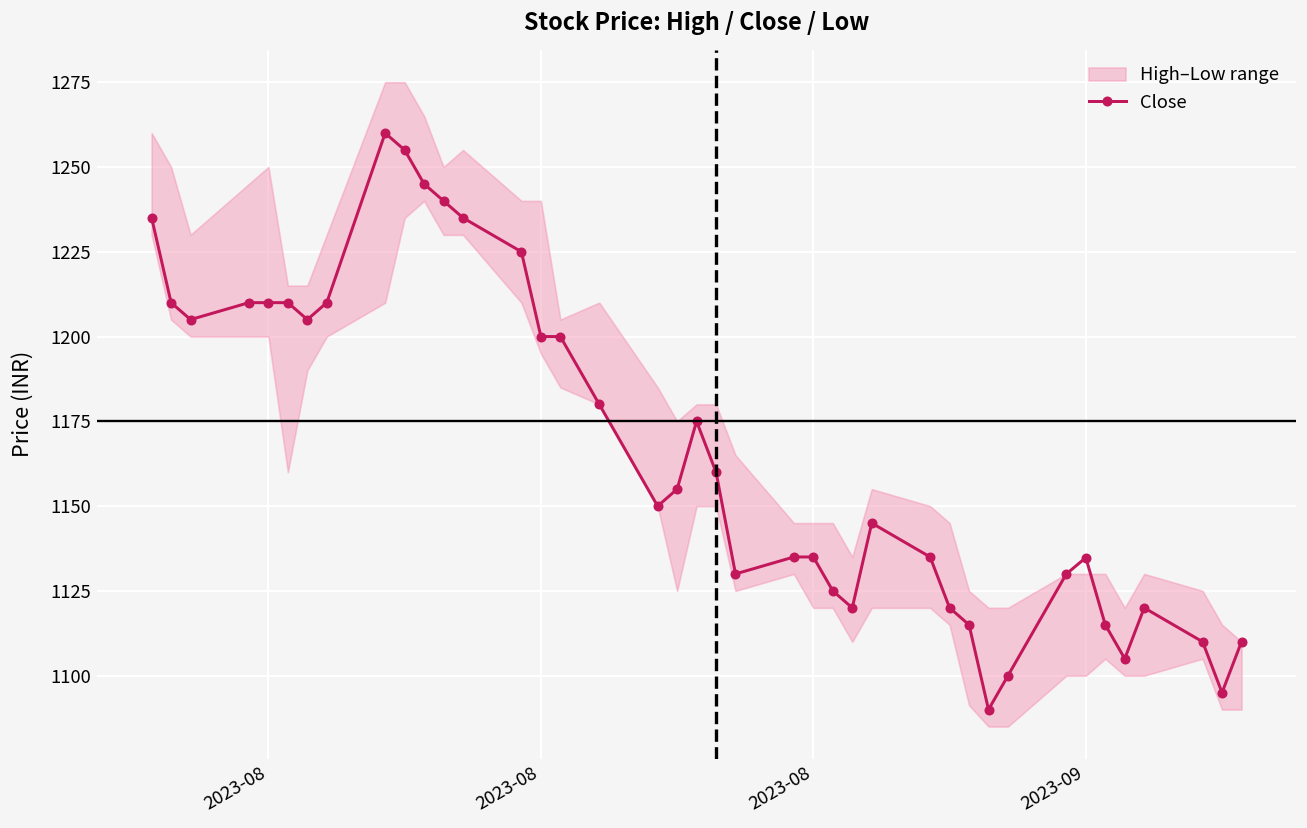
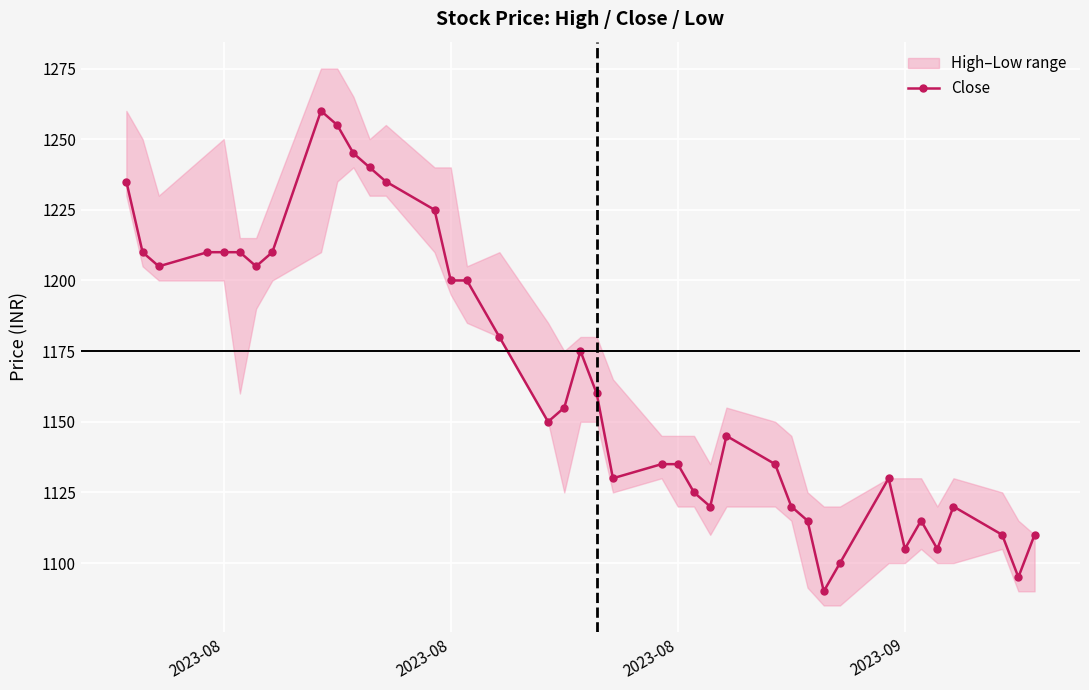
Close, 2023-09: 1135 -> 1105
